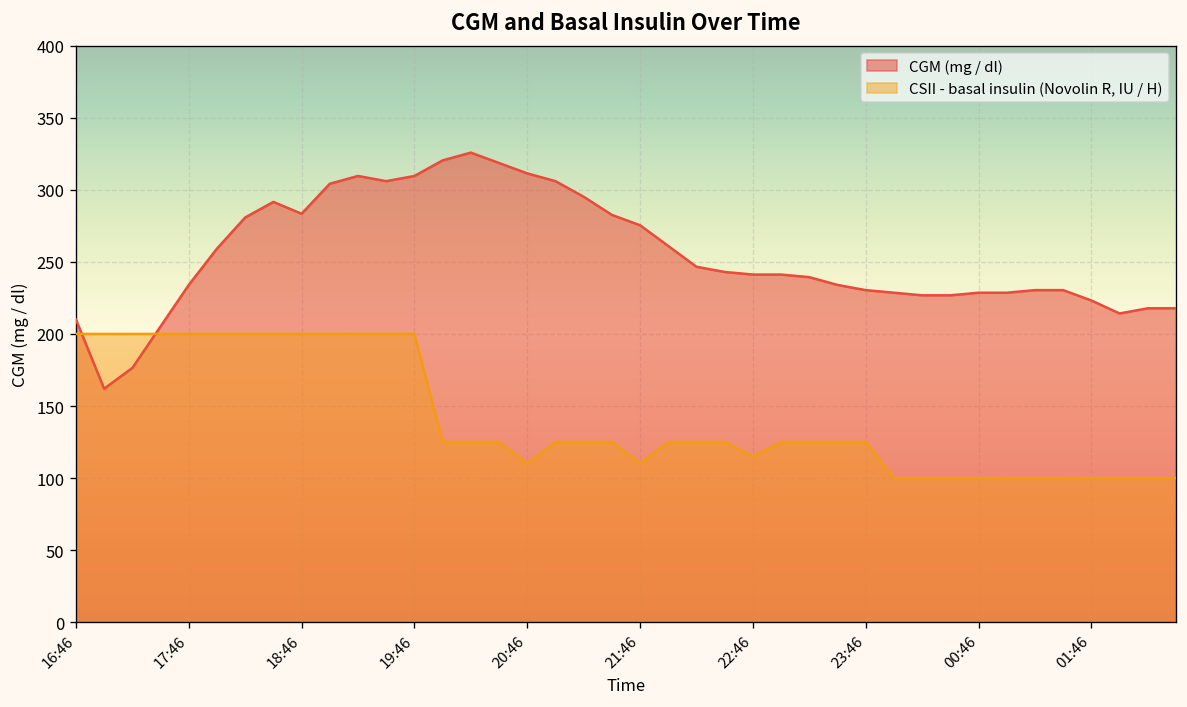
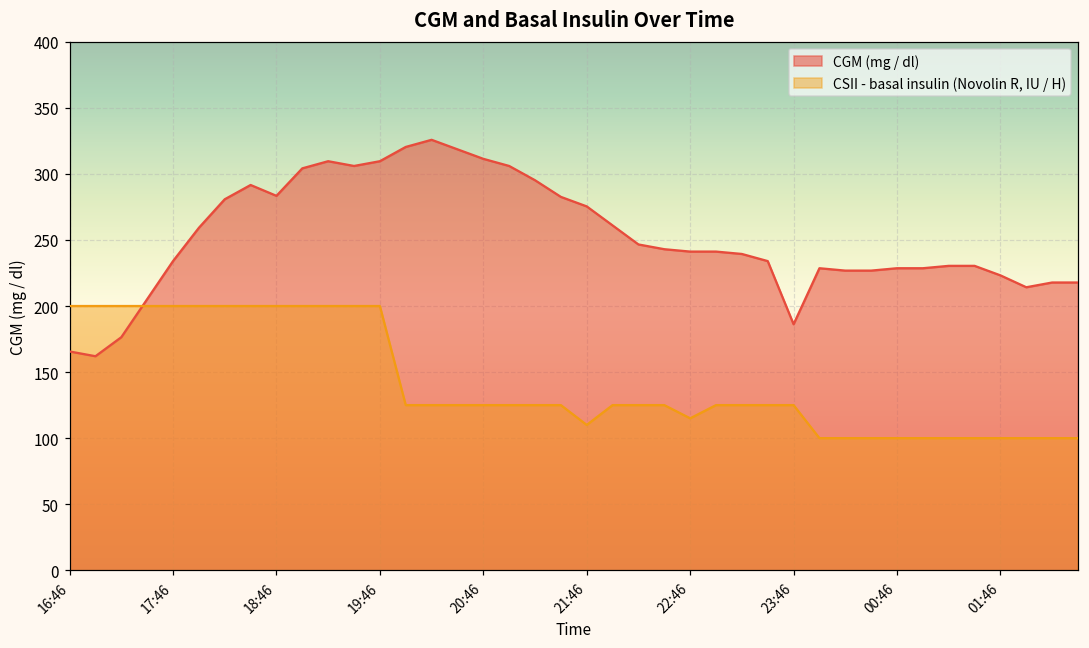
CGM (mg / dl), 16:46: 210 -> 166
CSII - basal insulin (Novolin R, IU / H), 20:46: 110 -> 125
CGM (mg / dl), 23:46: 230 -> 186
